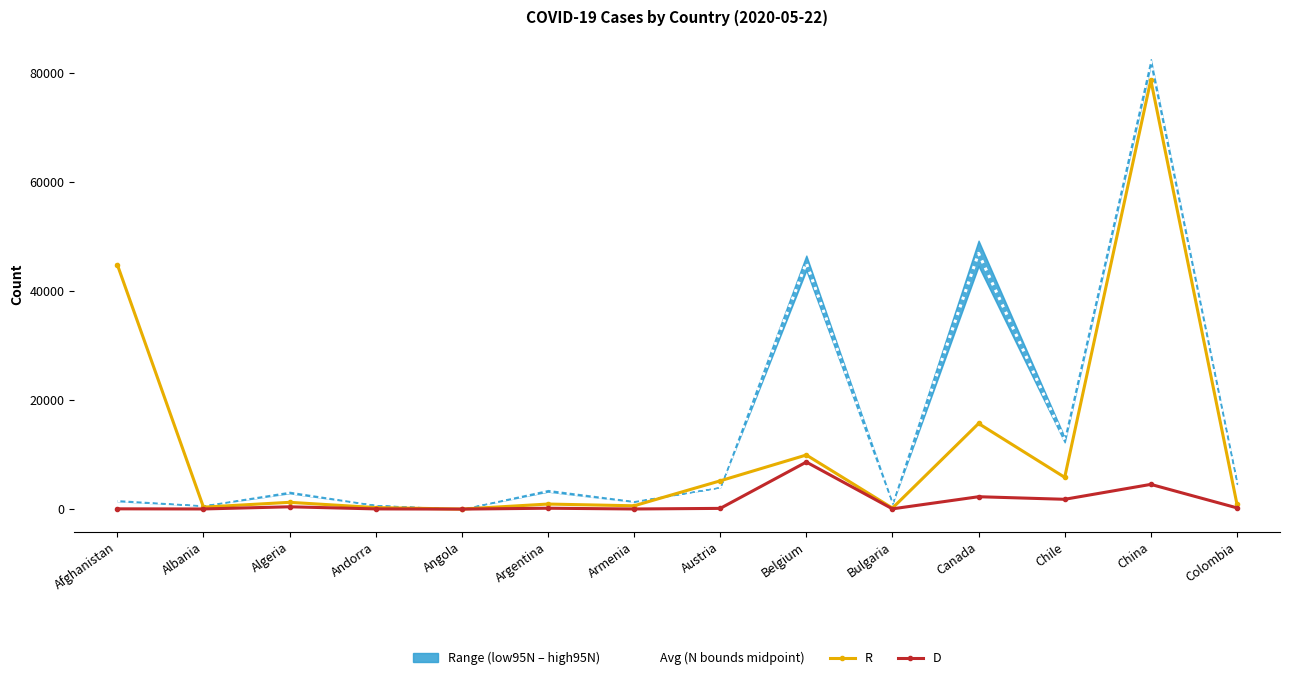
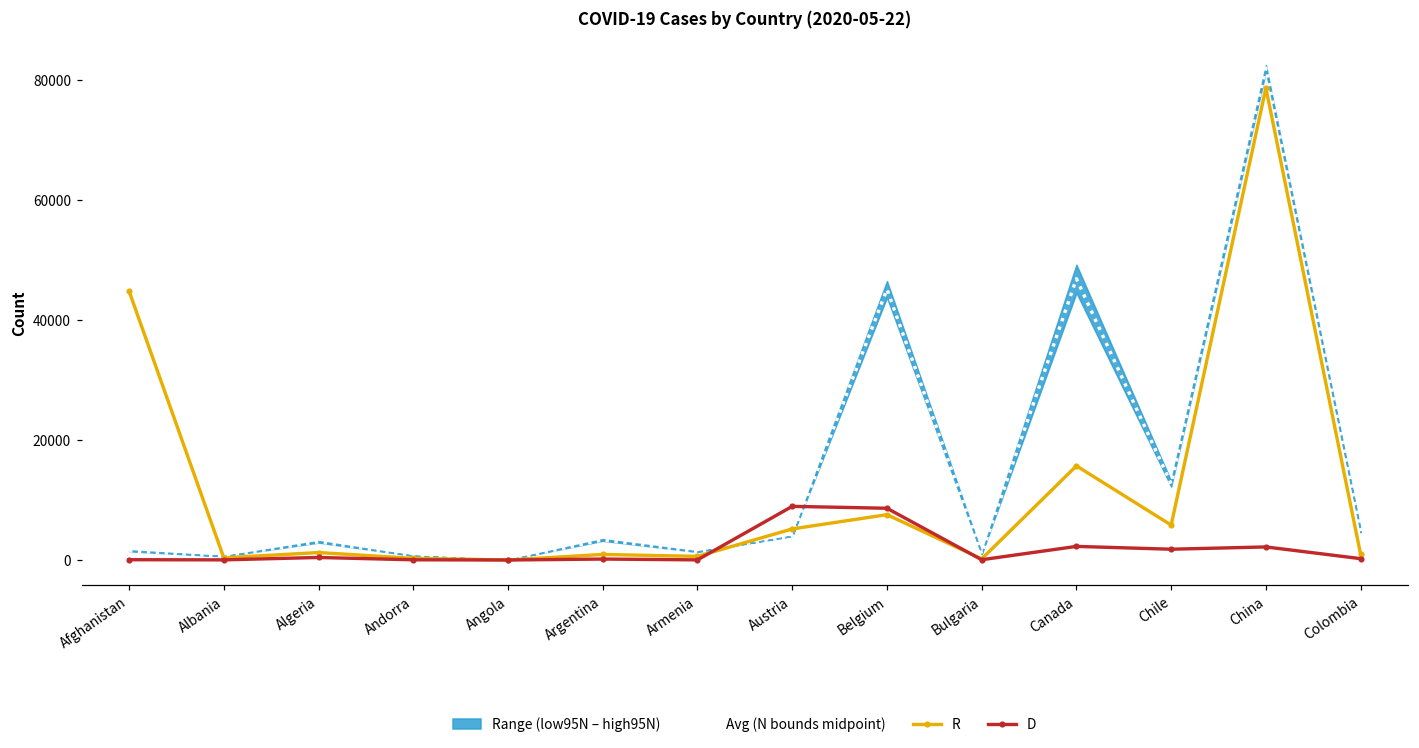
D, Austria: 0 -> 9000
R, Belgium: 10000 -> 8000
D, China: 5000 -> 2000
